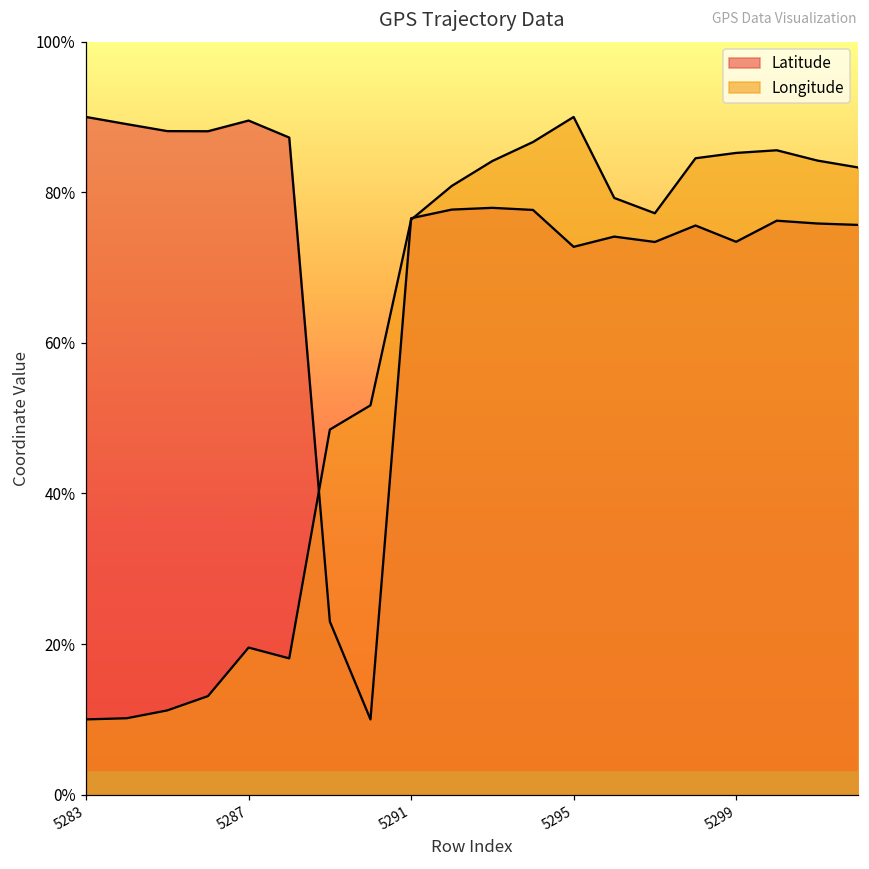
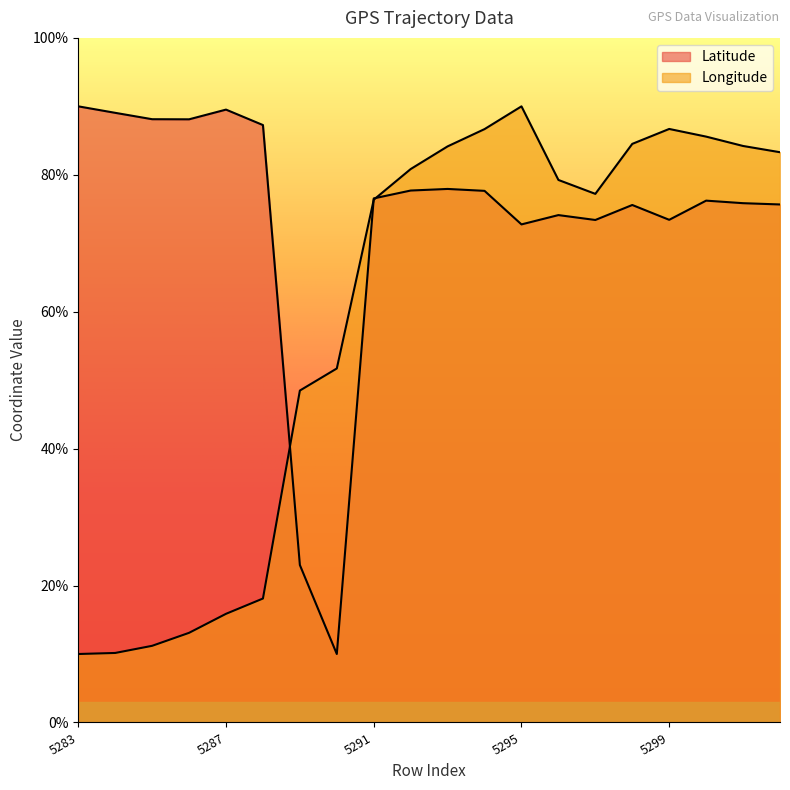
Longitude, 5287: 20% -> 16%
Longitude, 5299: 85% -> 87%
